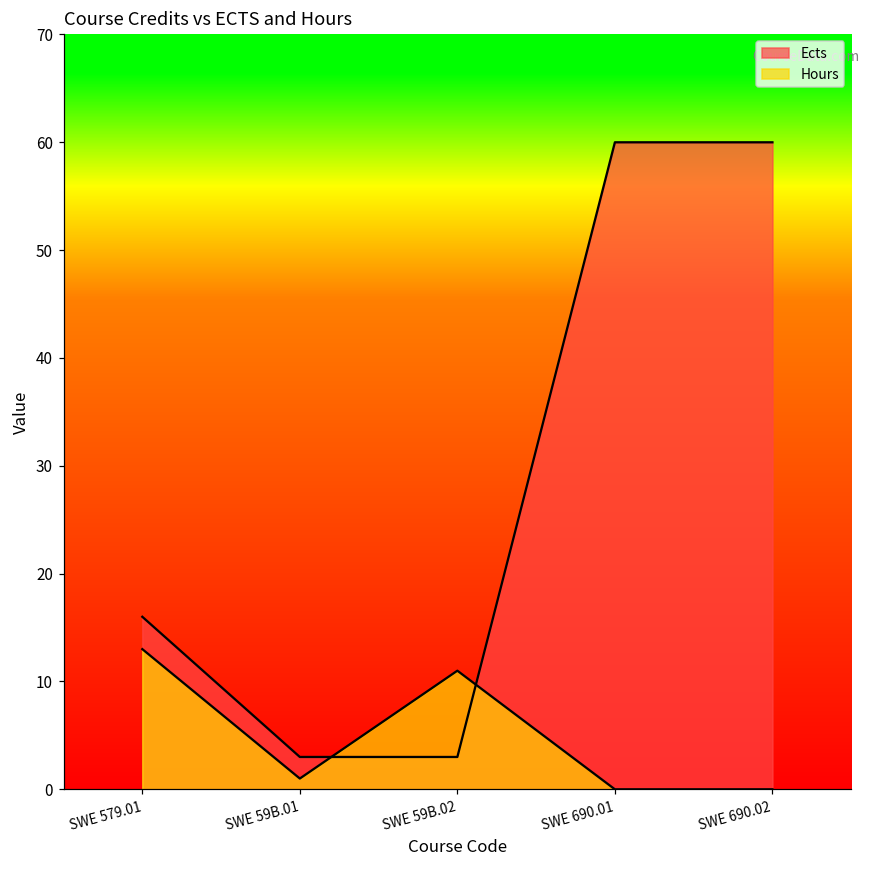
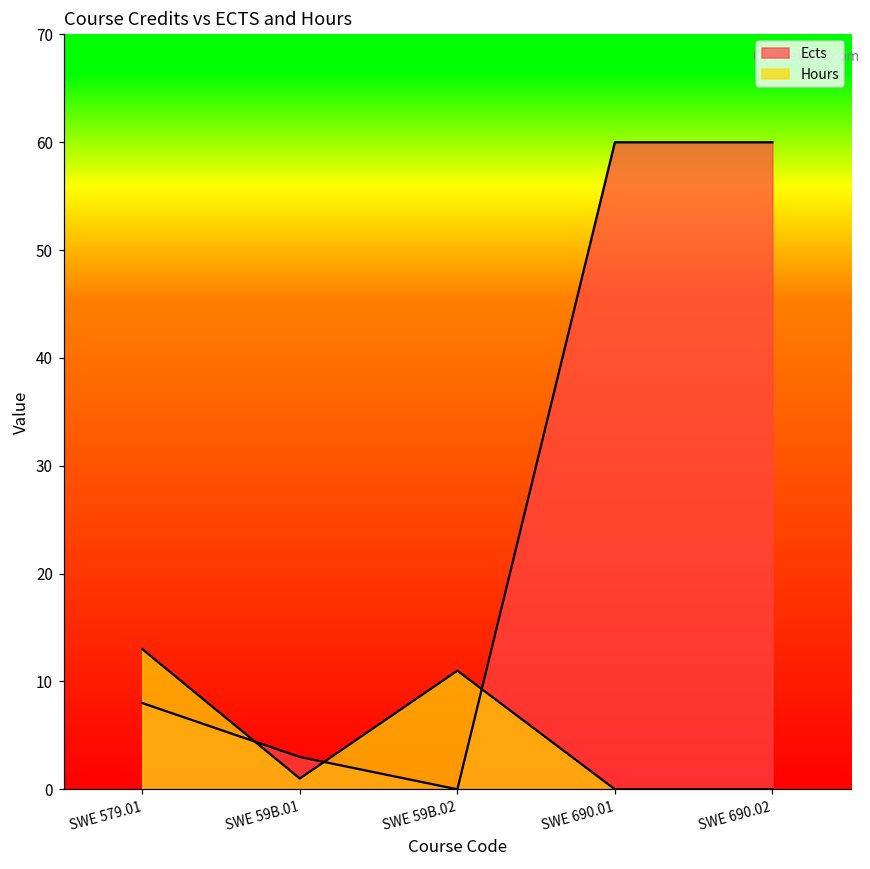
Ects, SWE 579.01: 16 -> 8
Ects, SWE 59B.02: 3 -> 0
